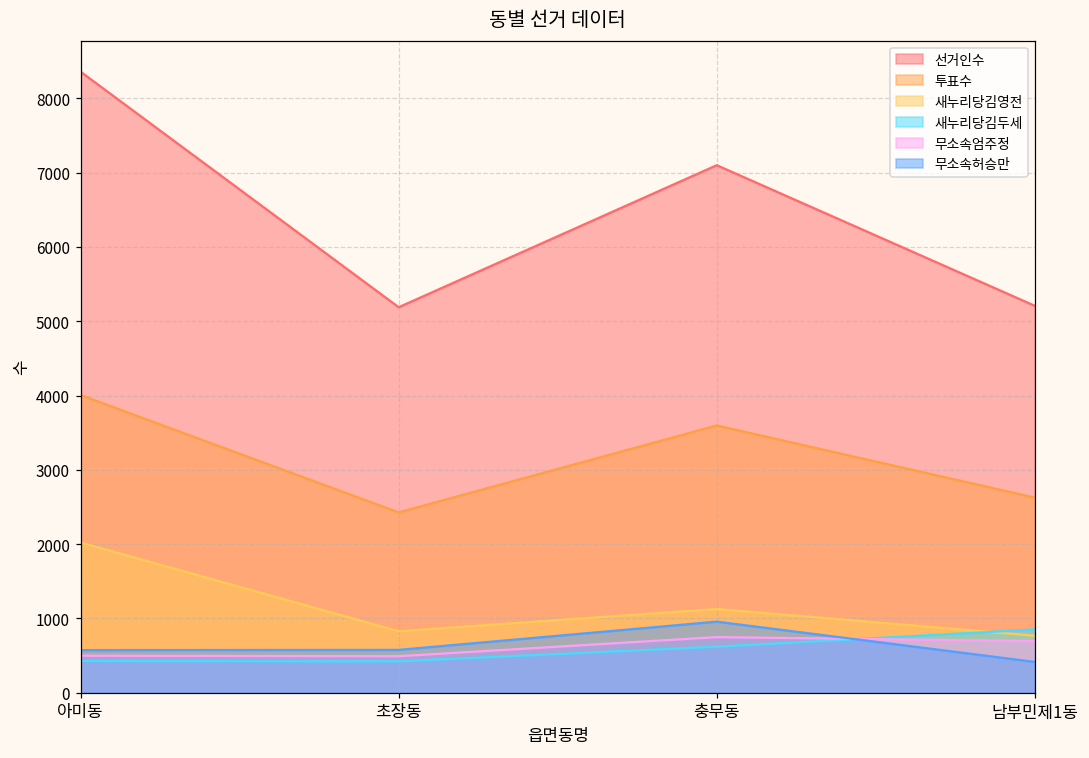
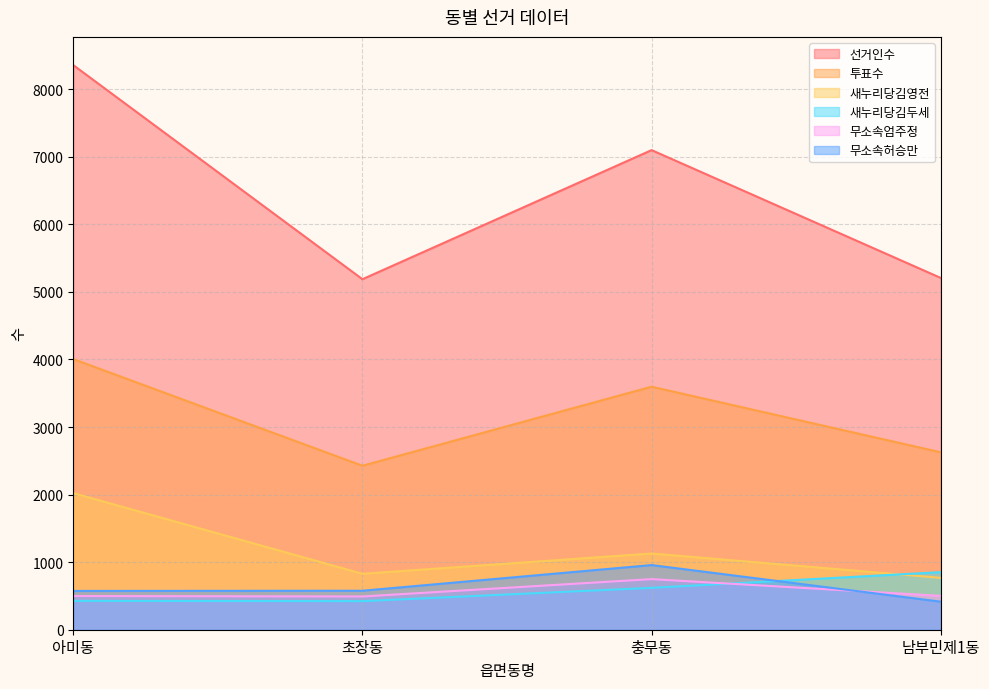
무소속엄주정, 남부민제1동: 700 -> 500
